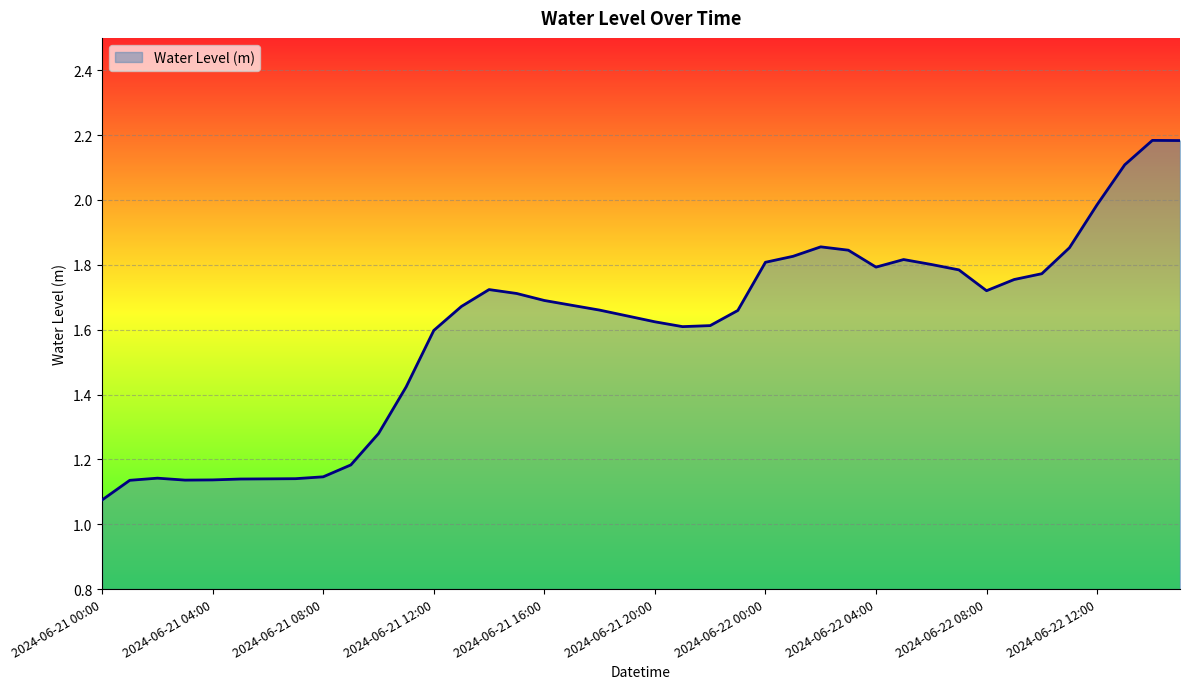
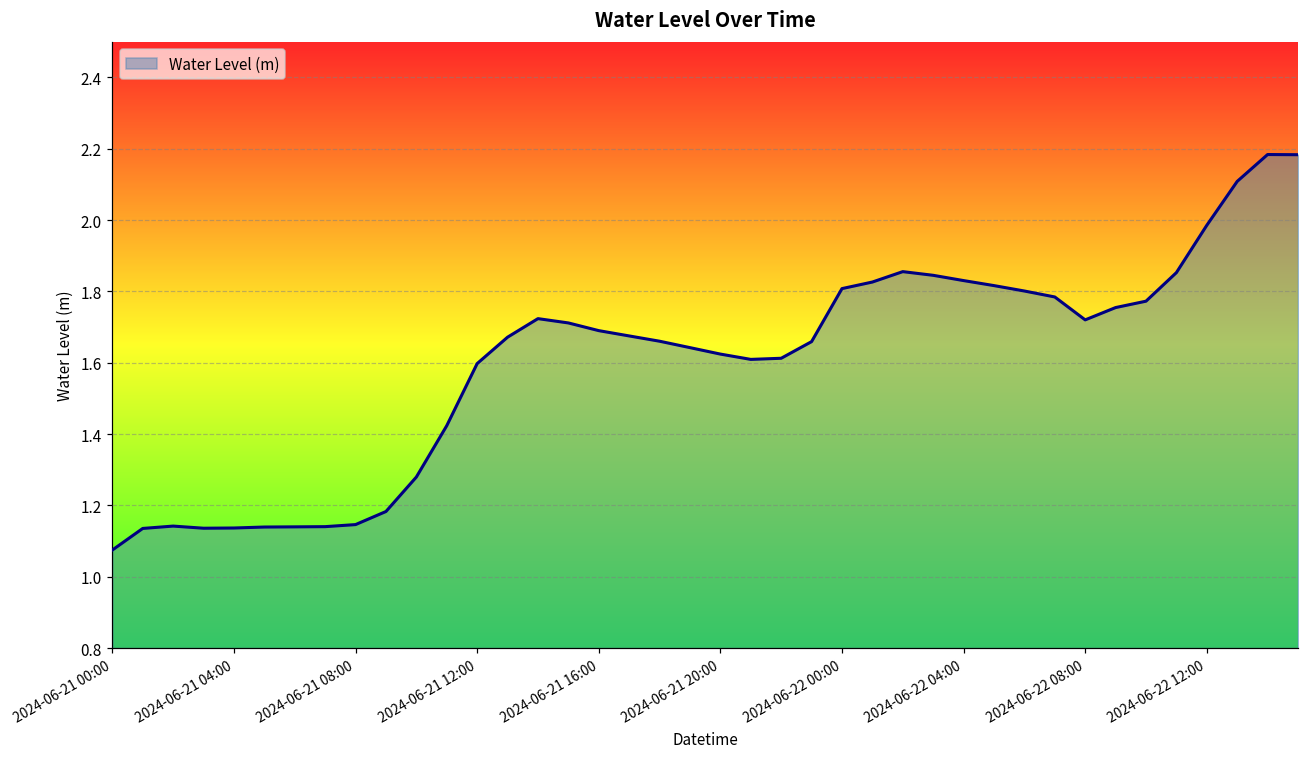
2024-06-22 04:00: 1.79 -> 1.83
